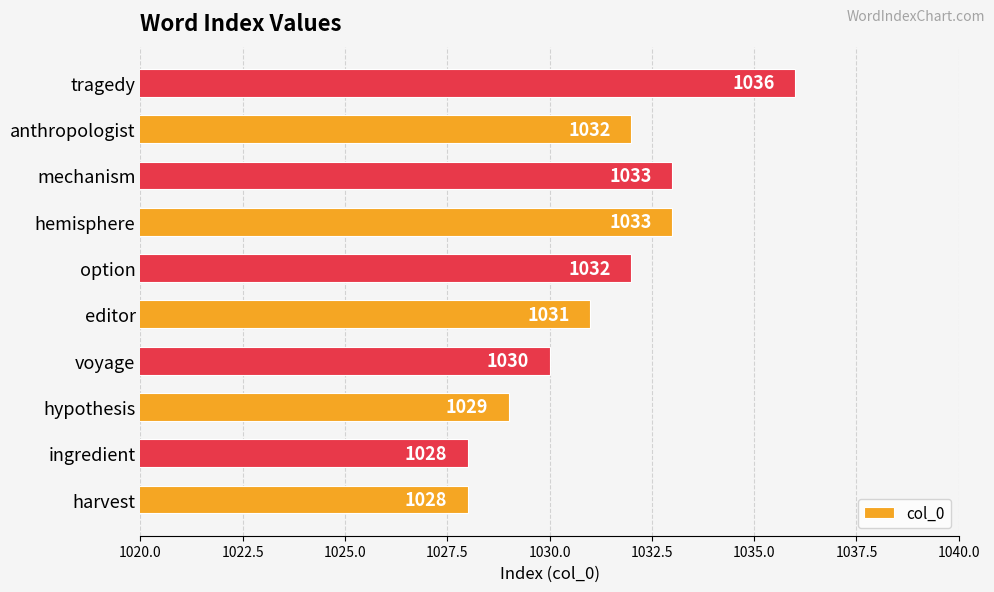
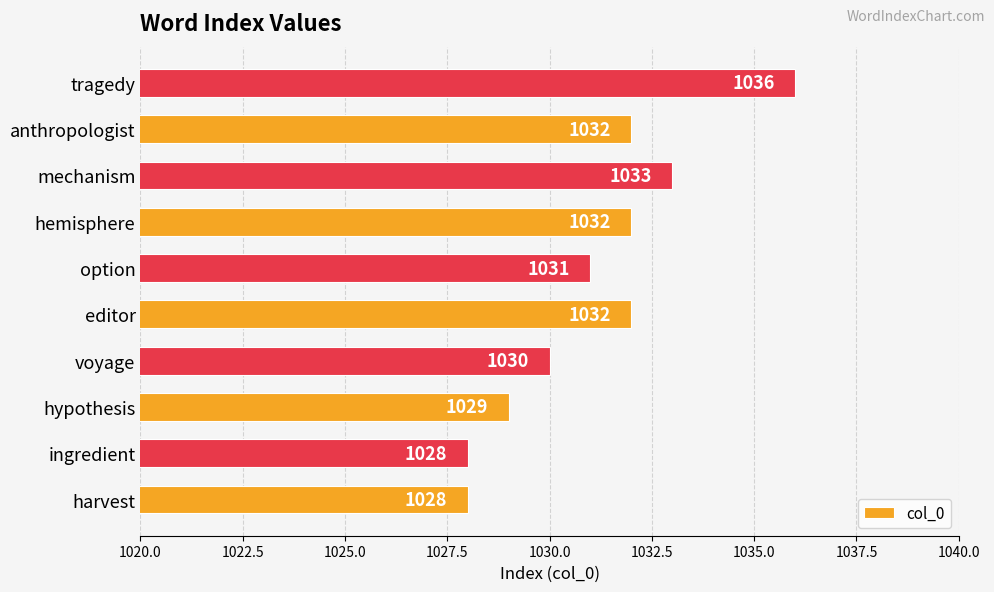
hemisphere: 1033 -> 1032
option: 1032 -> 1031
editor: 1031 -> 1032
